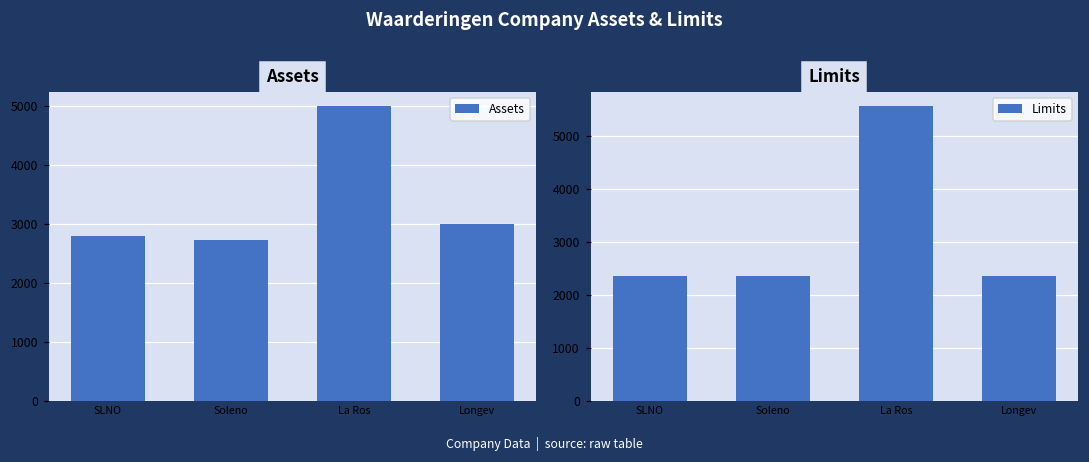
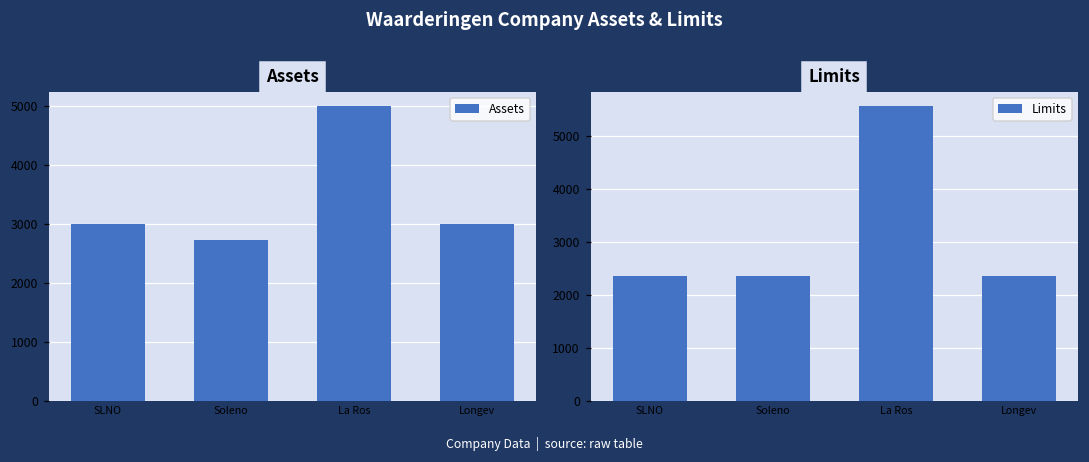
Assets, SLNO: 2800 -> 3000
